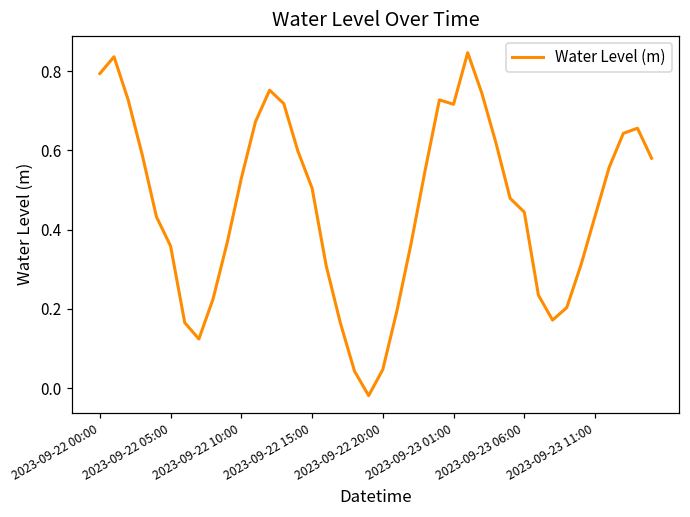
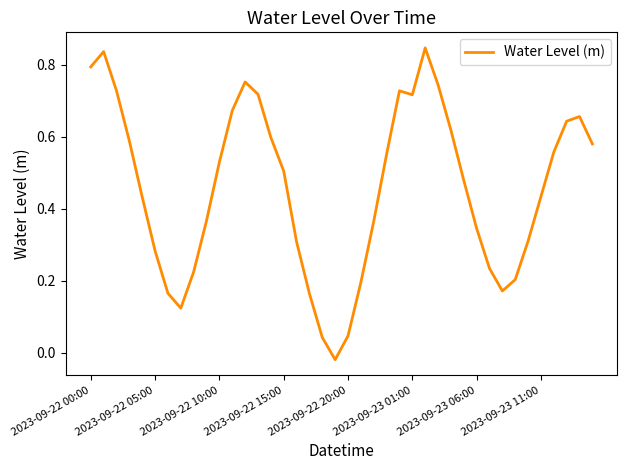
2023-09-22 05:00: 0.36 -> 0.28
2023-09-23 06:00: 0.44 -> 0.35
